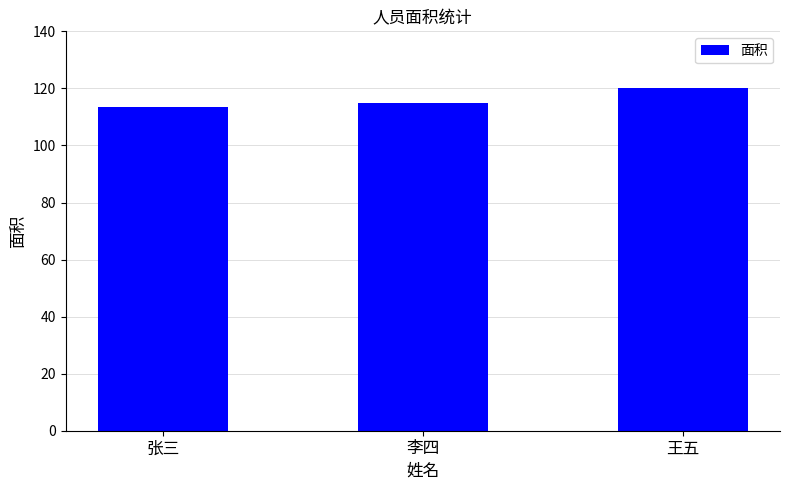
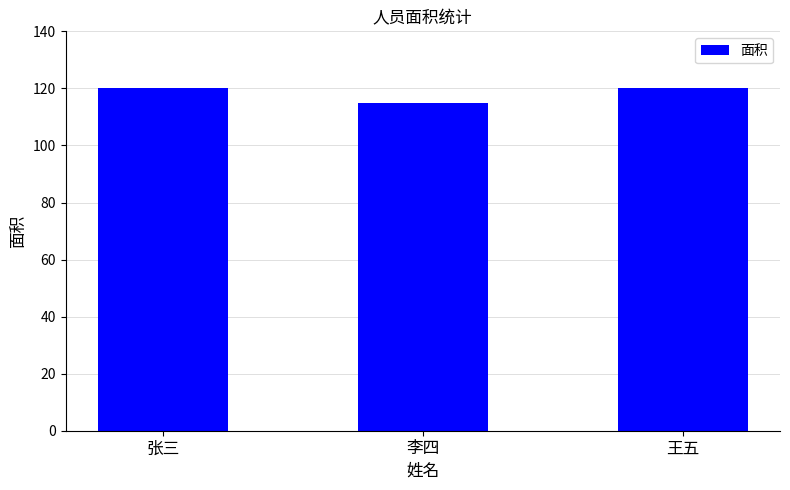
张三: 114 -> 120
